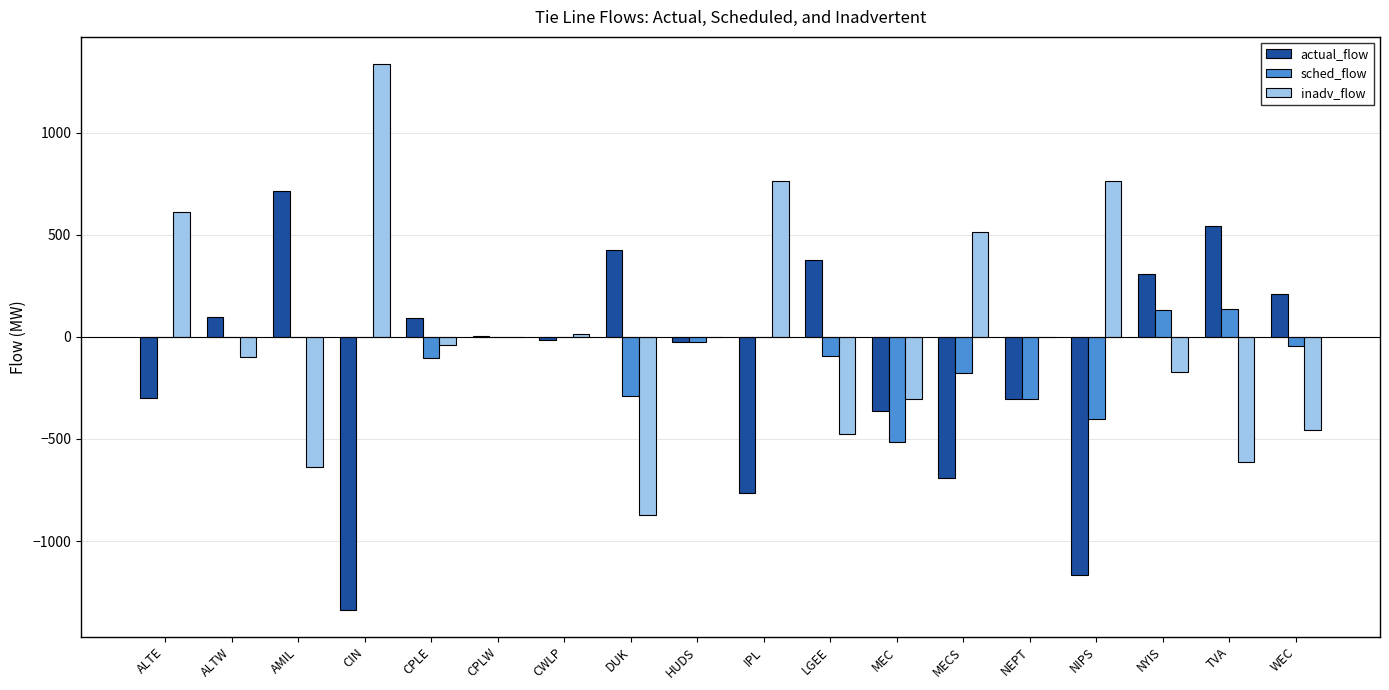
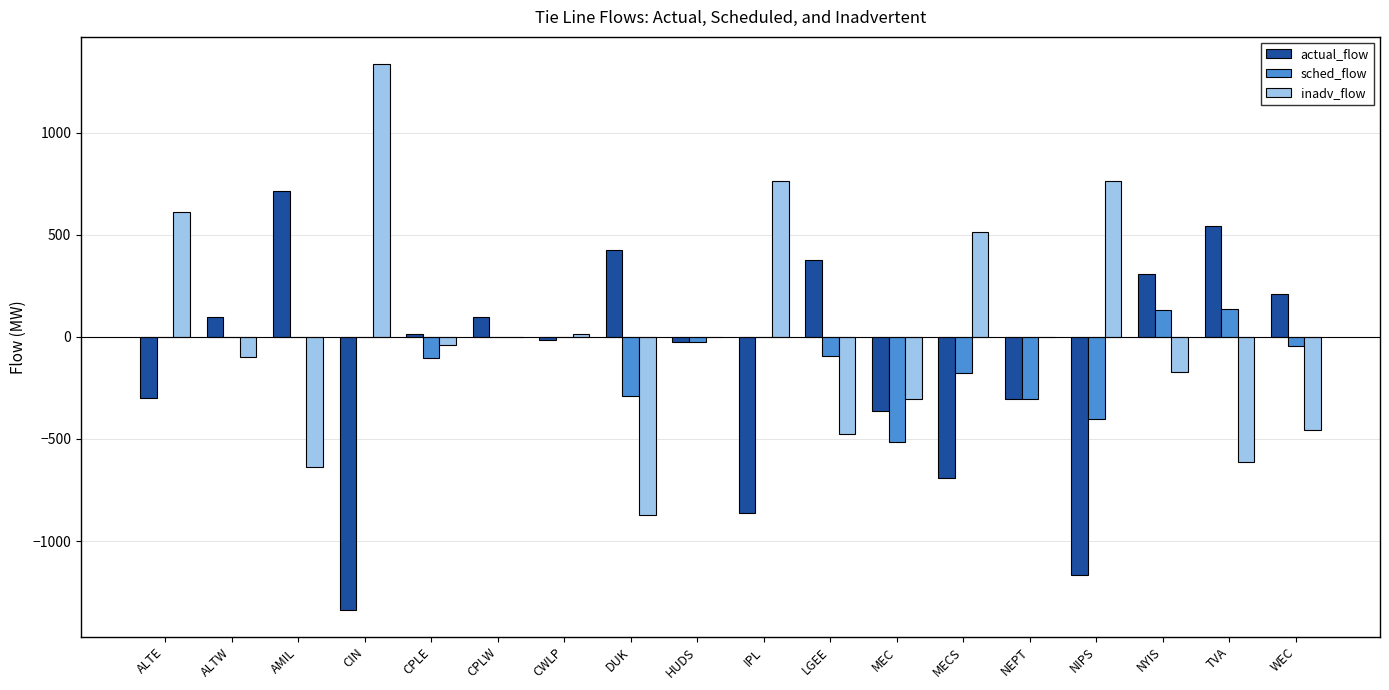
actual_flow, CPLE: 90 -> 10
actual_flow, CPLW: 0 -> 100
actual_flow, IPL: -760 -> -860
